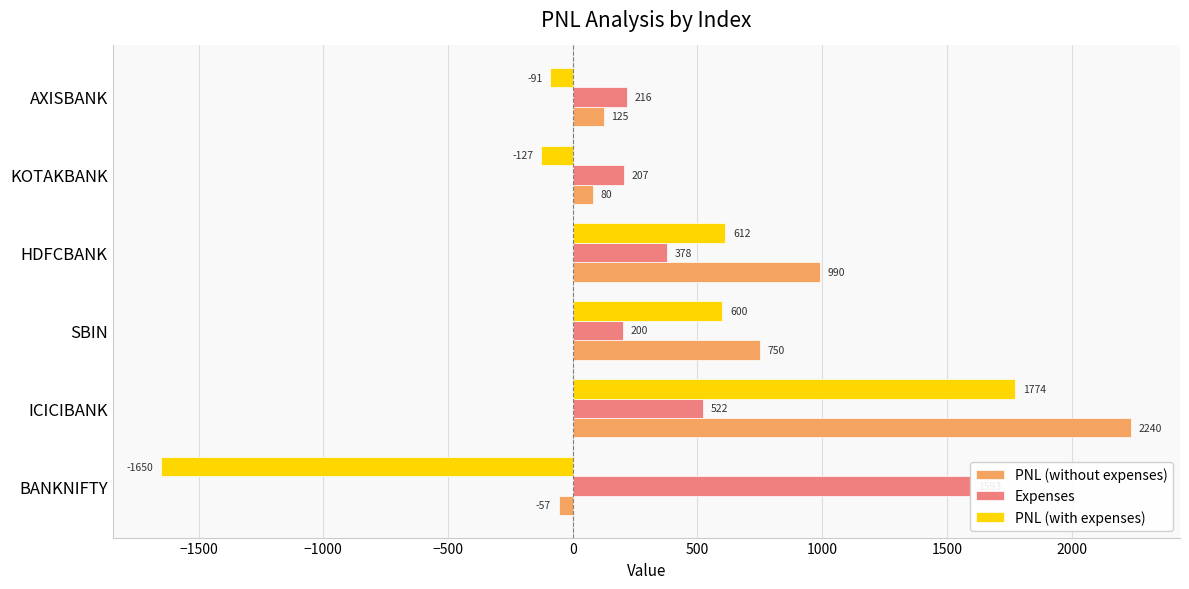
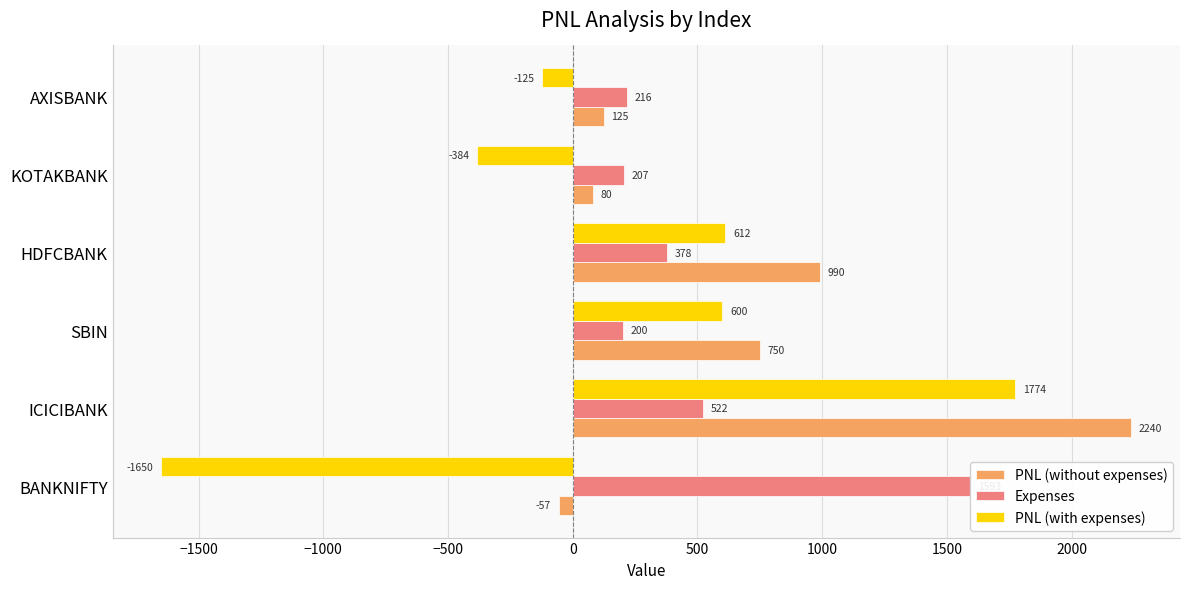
PNL (with expenses), AXISBANK: -91 -> -125
PNL (with expenses), KOTAKBANK: -127 -> -384
